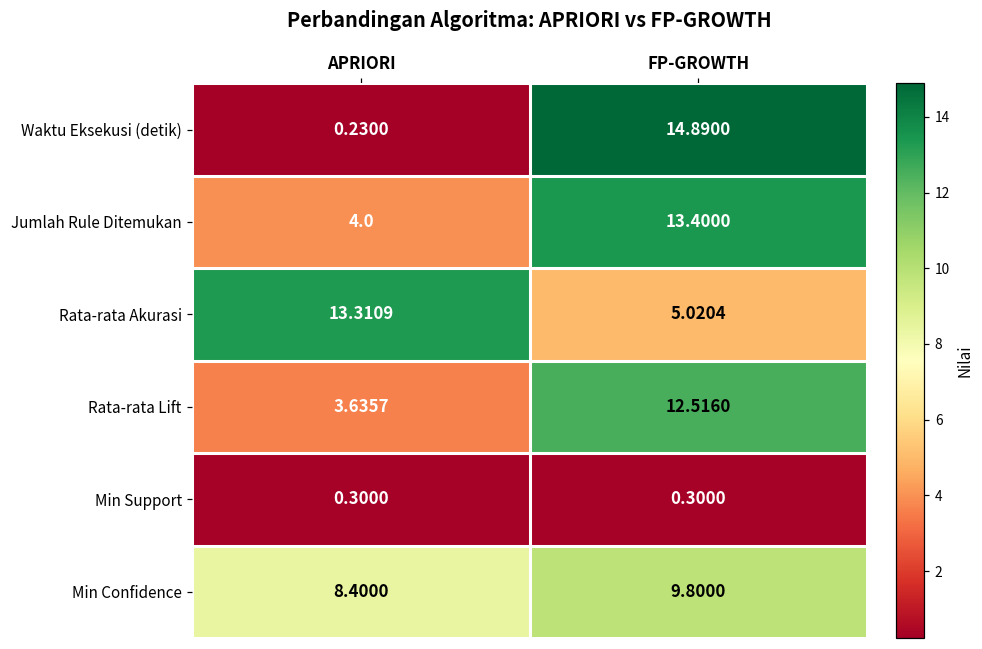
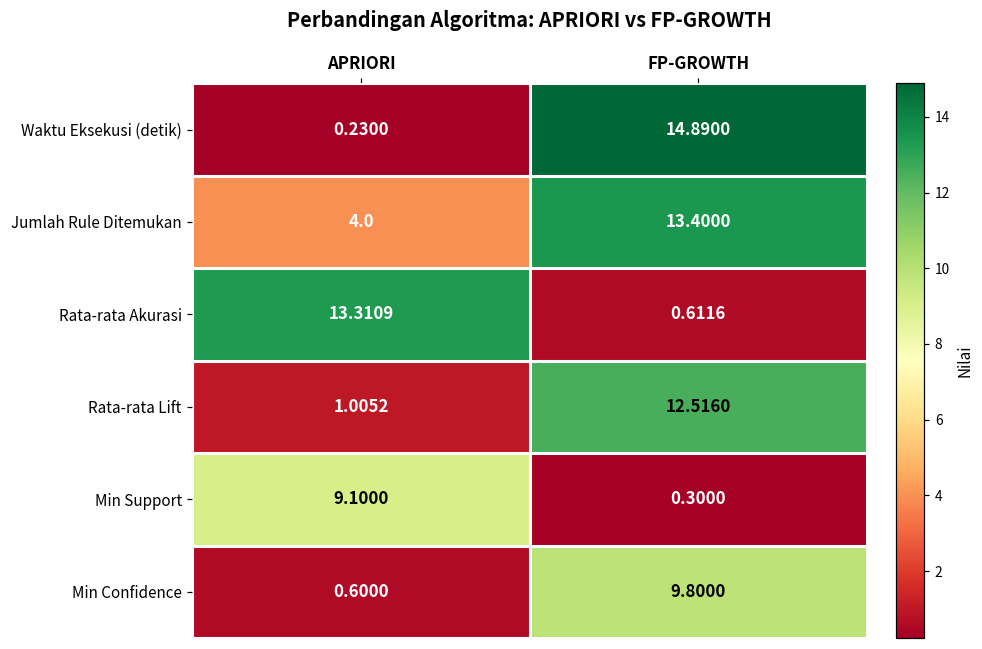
Rata-rata Akurasi, FP-GROWTH: 5.0204 -> 0.6116
Rata-rata Lift, APRIORI: 3.6357 -> 1.0052
Min Support, APRIORI: 0.3000 -> 9.1000
Min Confidence, APRIORI: 8.4000 -> 0.6000
